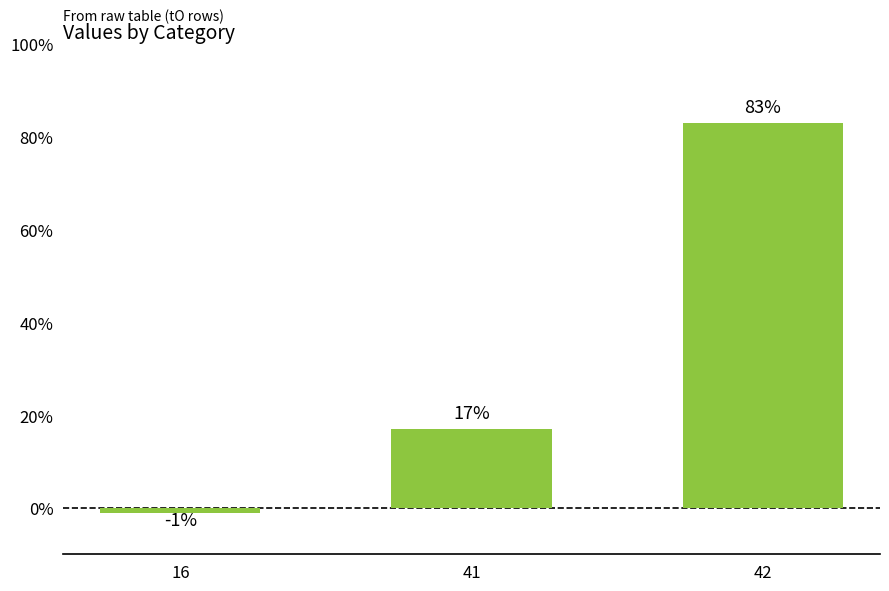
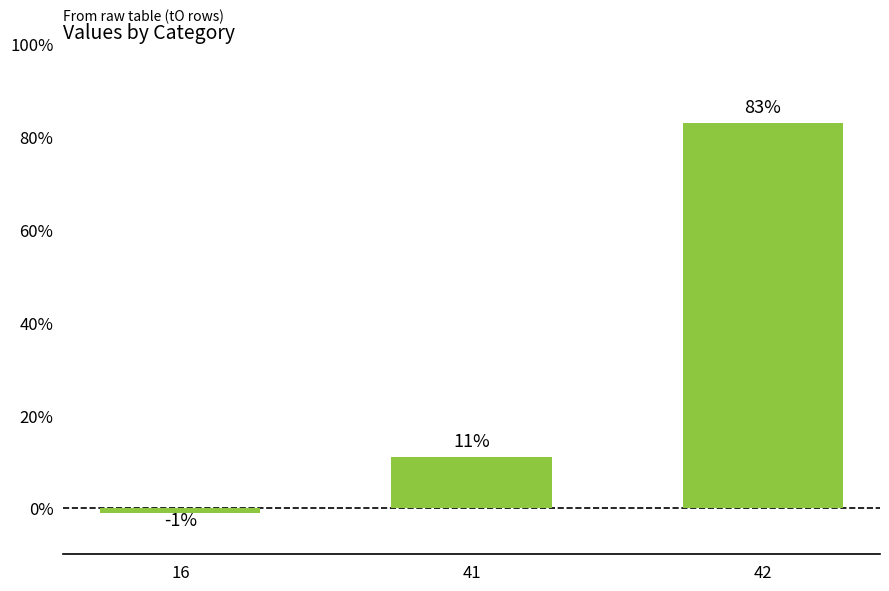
41: 17% -> 11%
